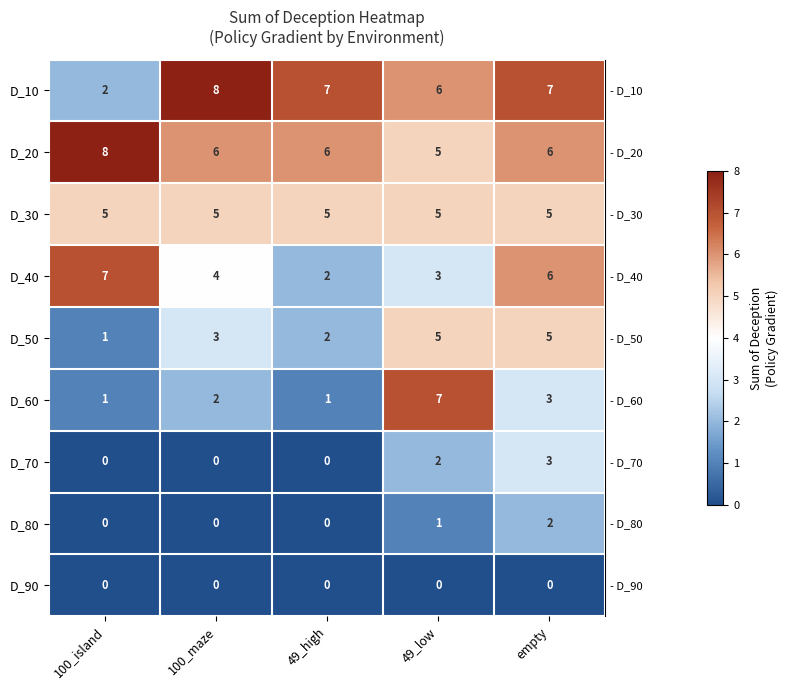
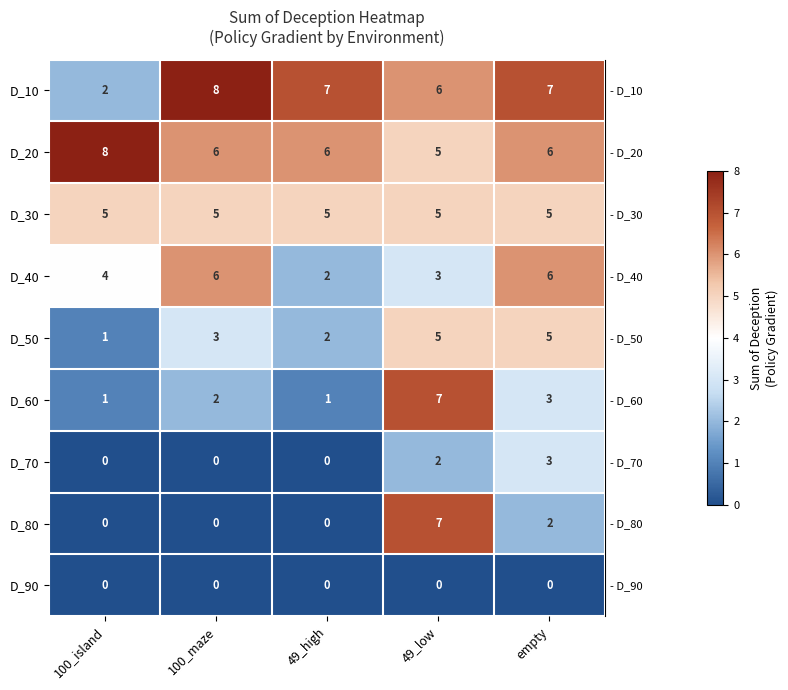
D_40, 100_island: 7 -> 4
D_40, 100_maze: 4 -> 6
D_80, 49_low: 1 -> 7
